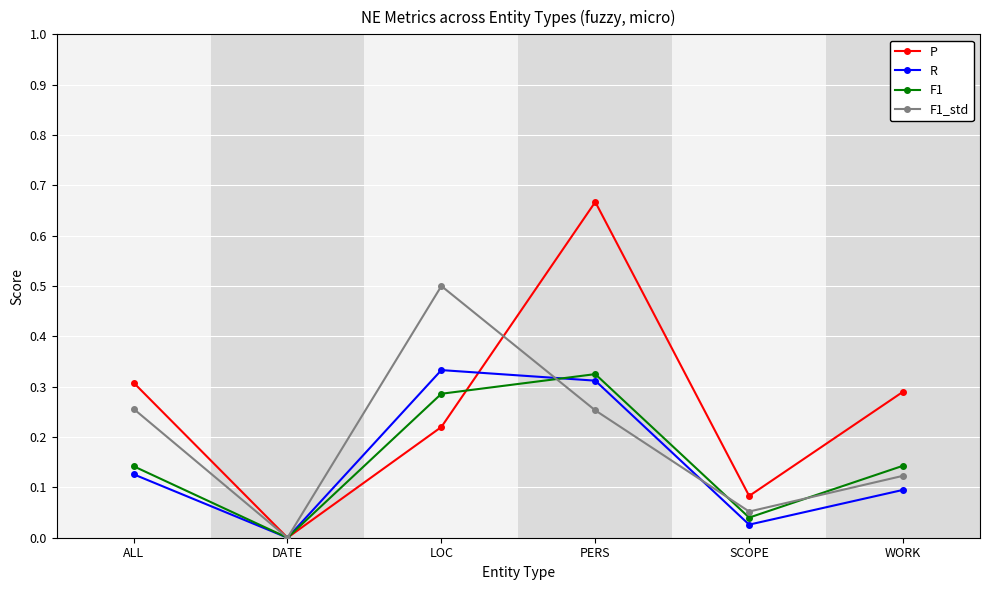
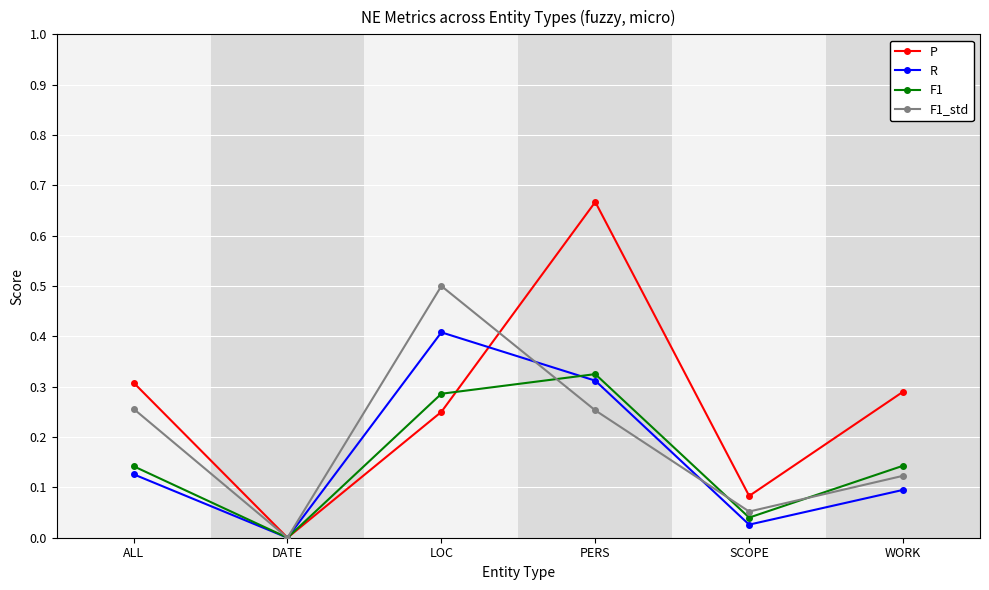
P, LOC: 0.22 -> 0.25
R, LOC: 0.33 -> 0.41
